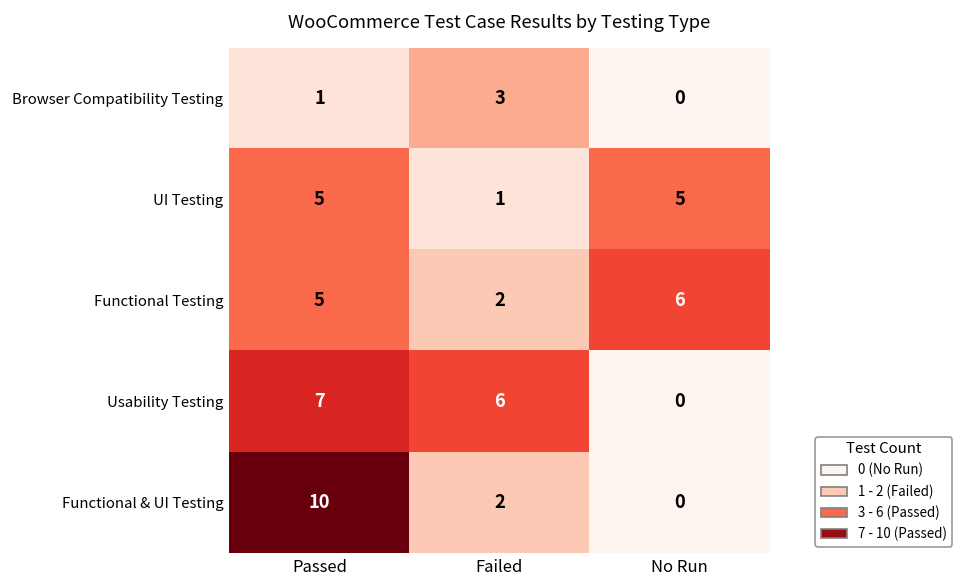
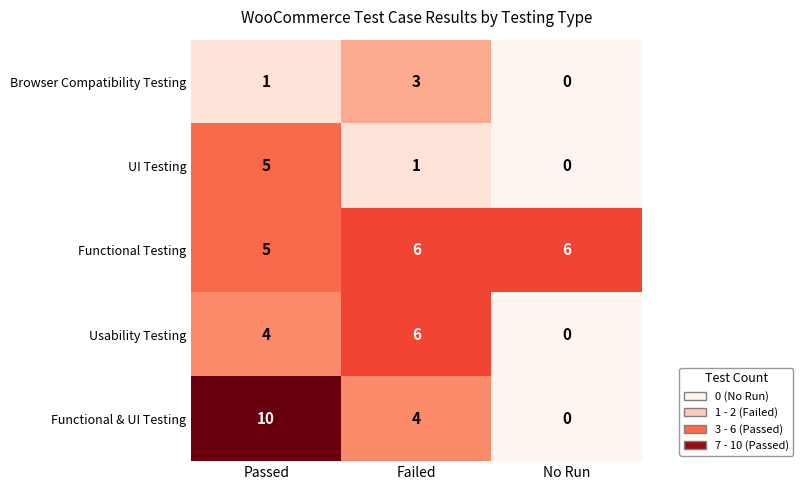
UI Testing, No Run: 5 -> 0
Functional Testing, Failed: 2 -> 6
Usability Testing, Passed: 7 -> 4
Functional & UI Testing, Failed: 2 -> 4
